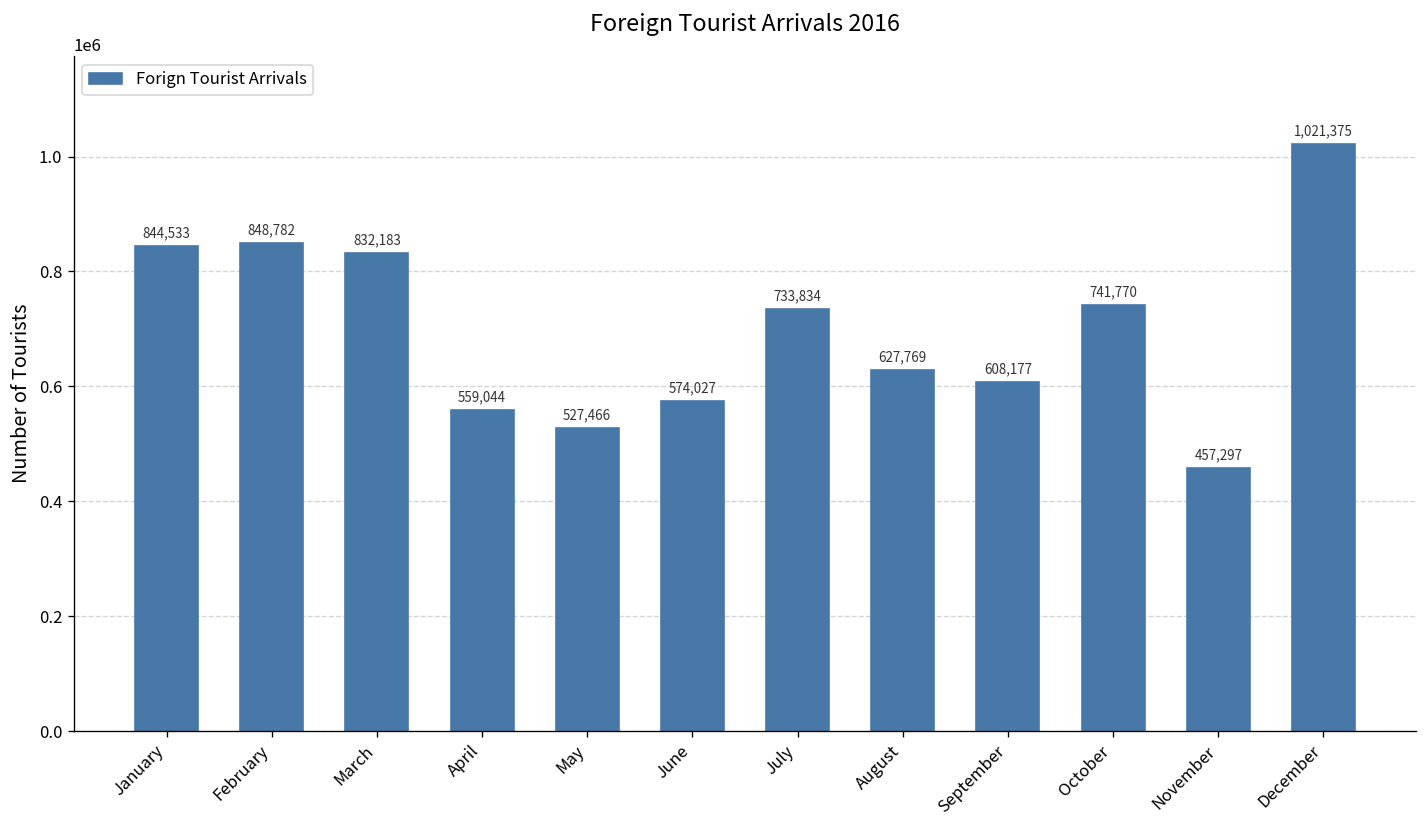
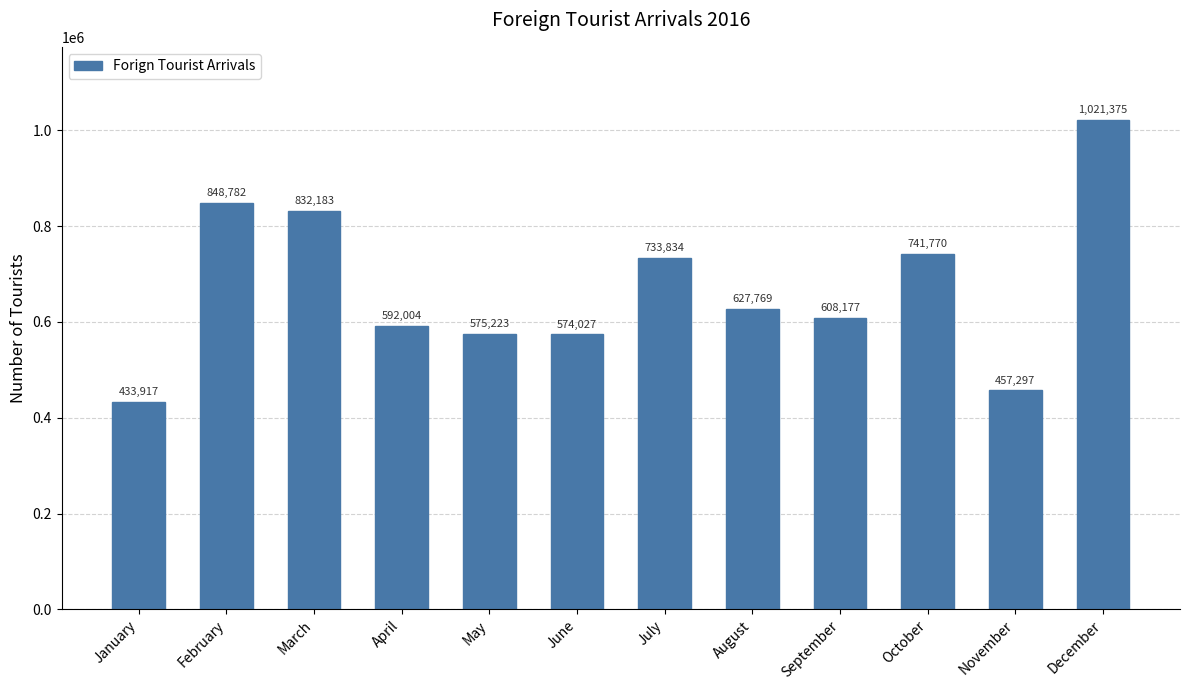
January: 844,533 -> 433,917
April: 559,044 -> 592,004
May: 527,466 -> 575,223
